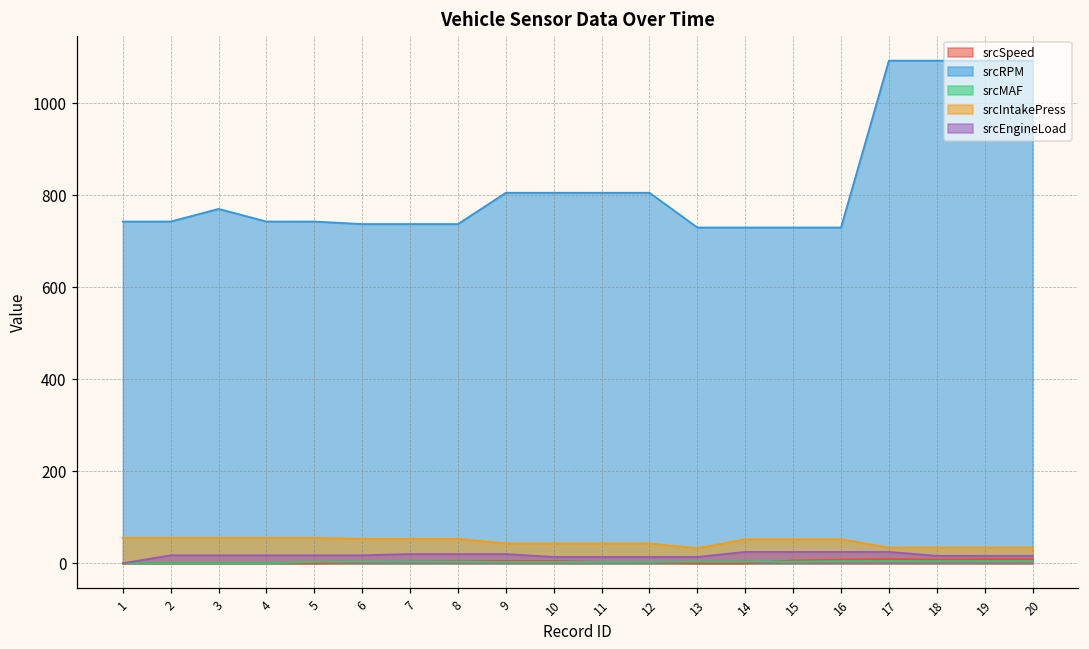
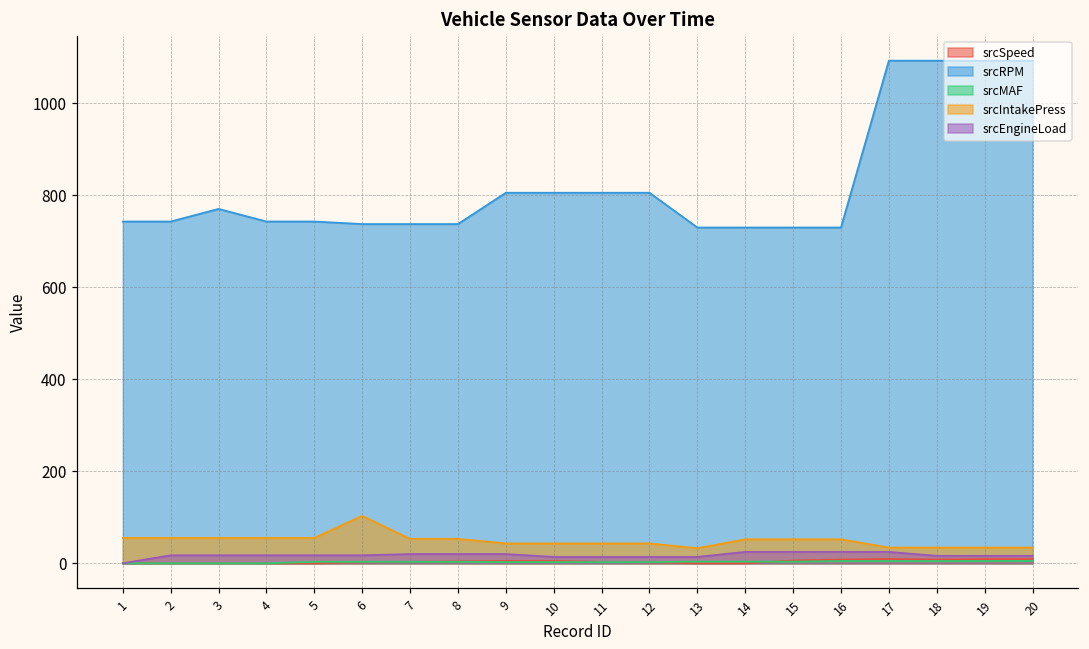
srcIntakePress, 6: 50 -> 100
